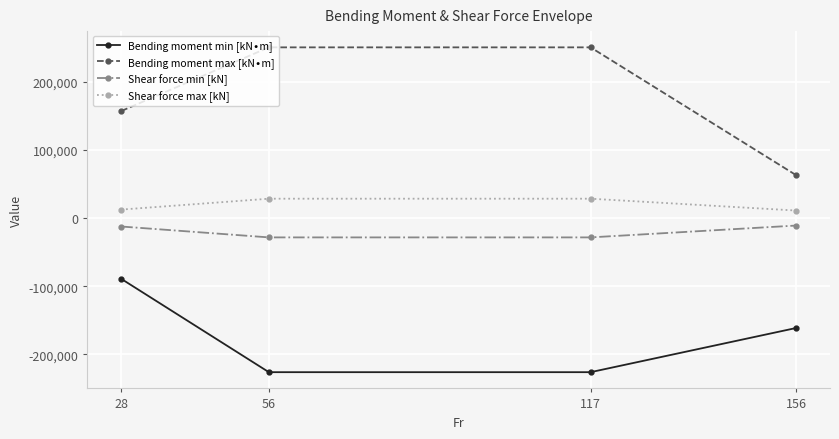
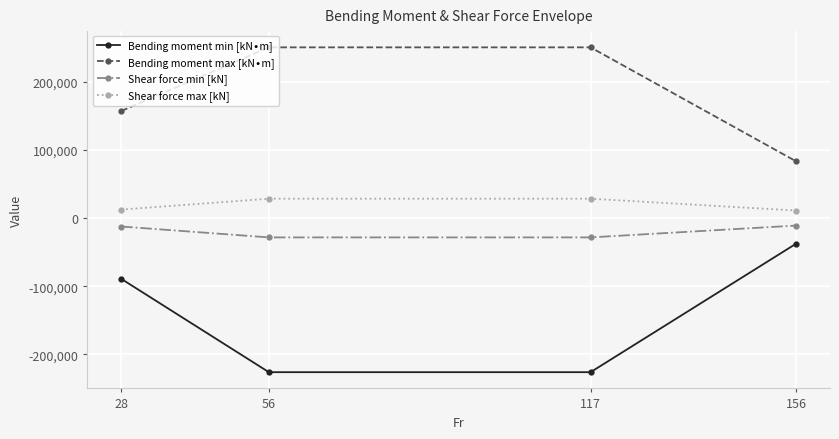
Bending moment min [kN∙m], 156: -160,000 -> -40,000
Bending moment max [kN∙m], 156: 60,000 -> 80,000
